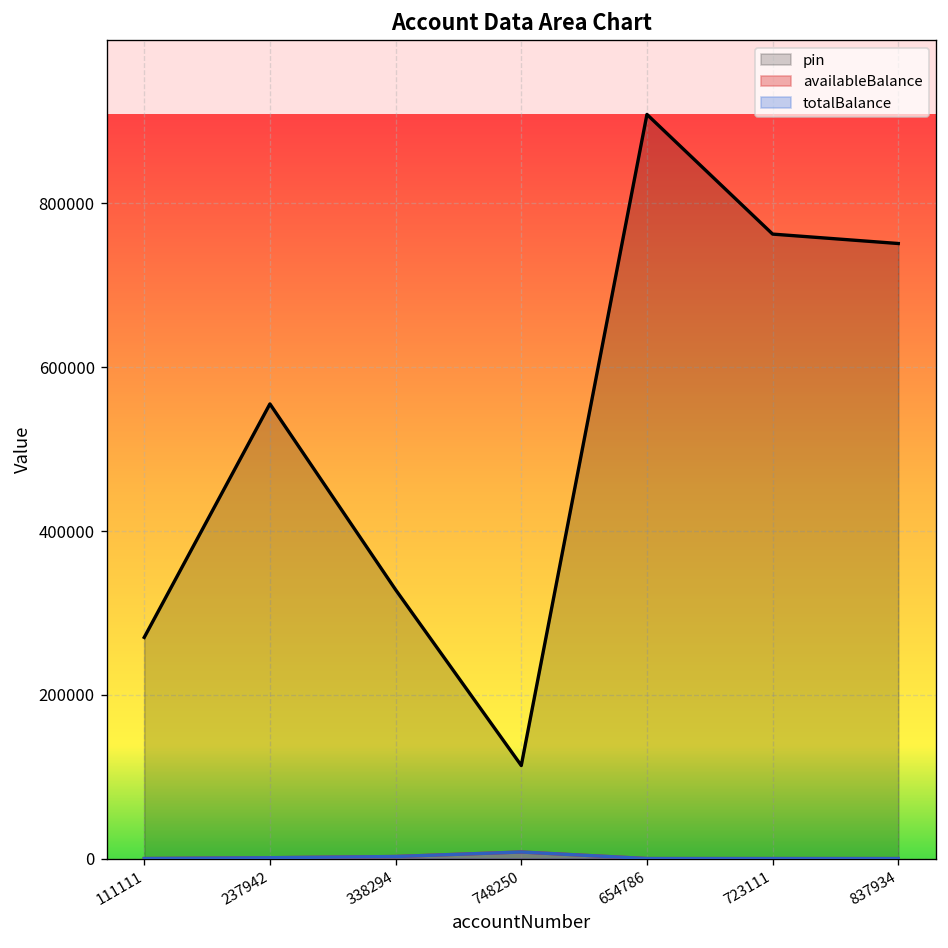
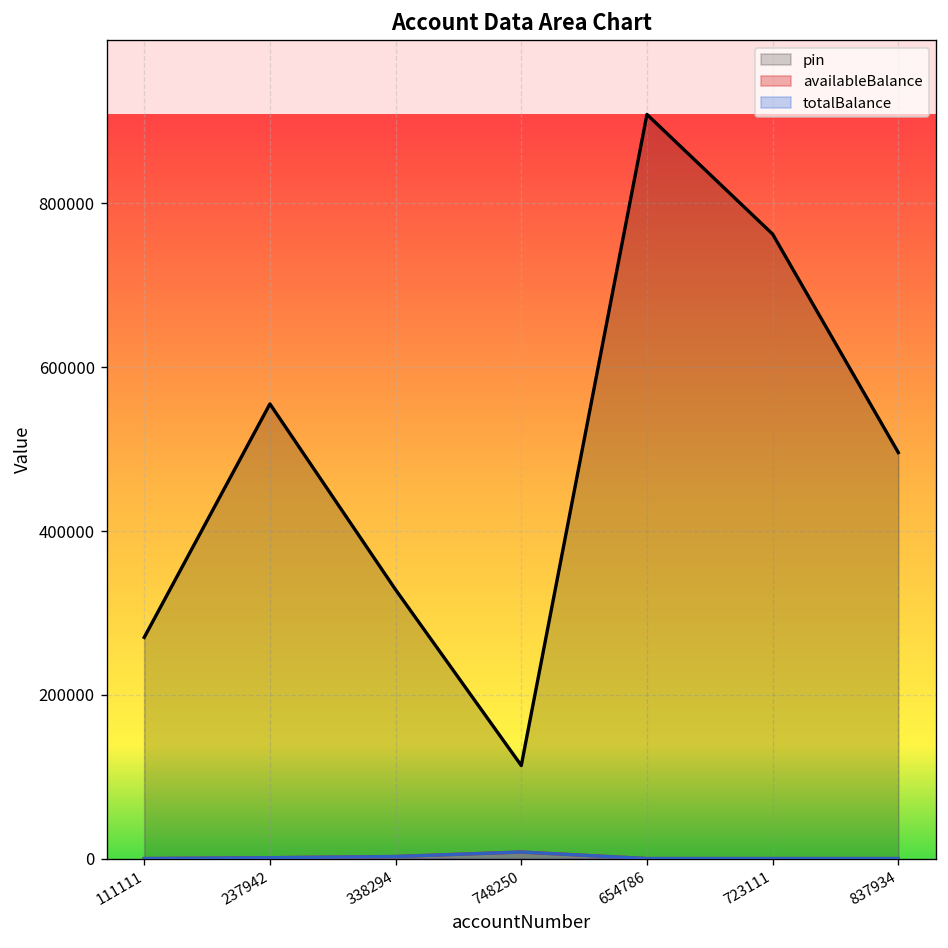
pin, 837934: 750000 -> 500000
